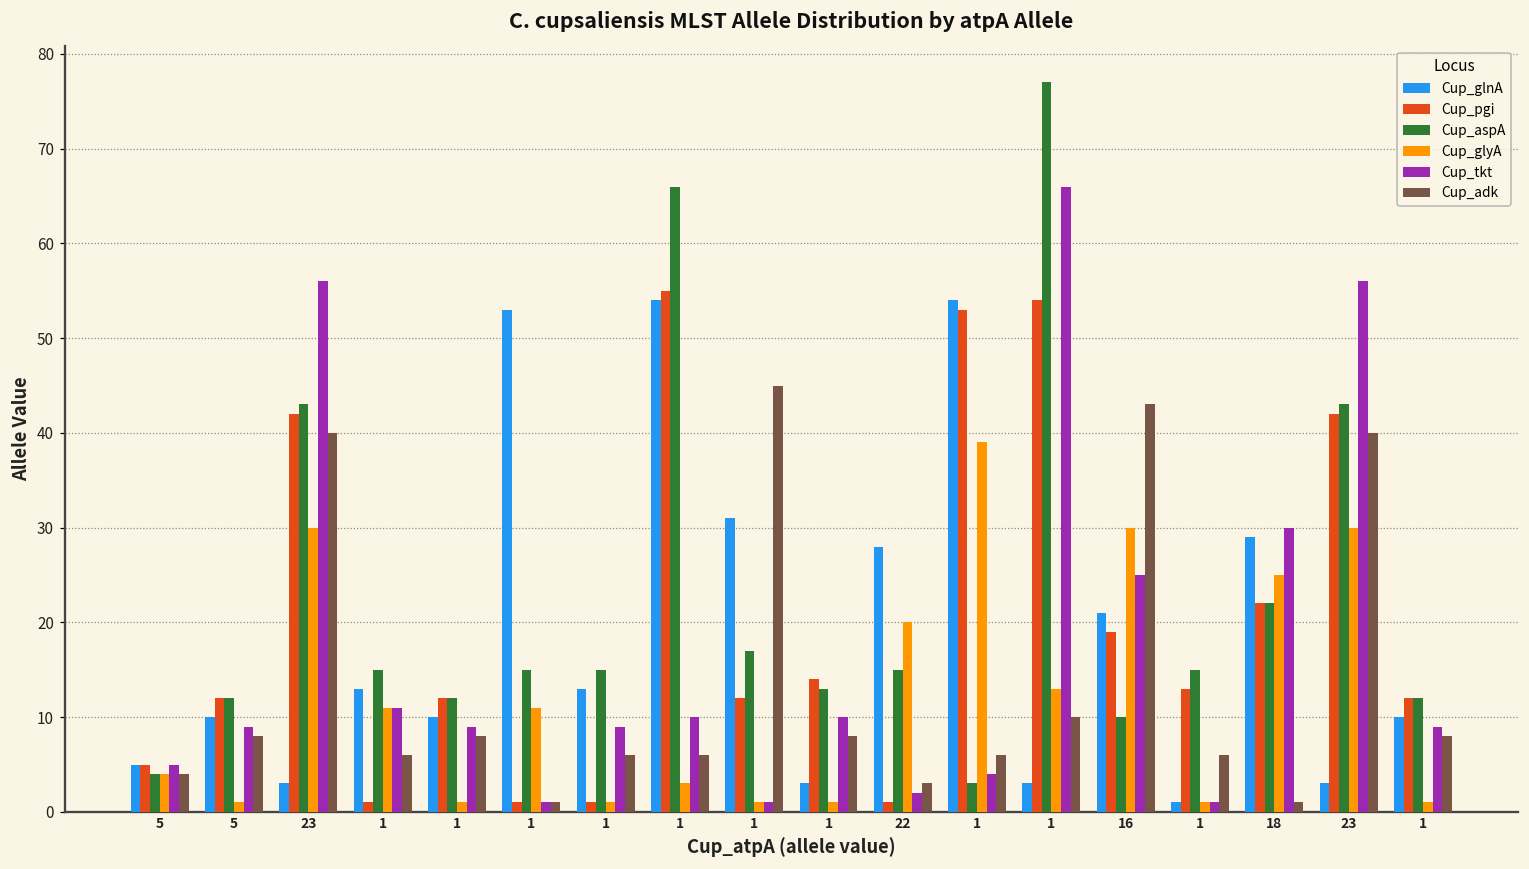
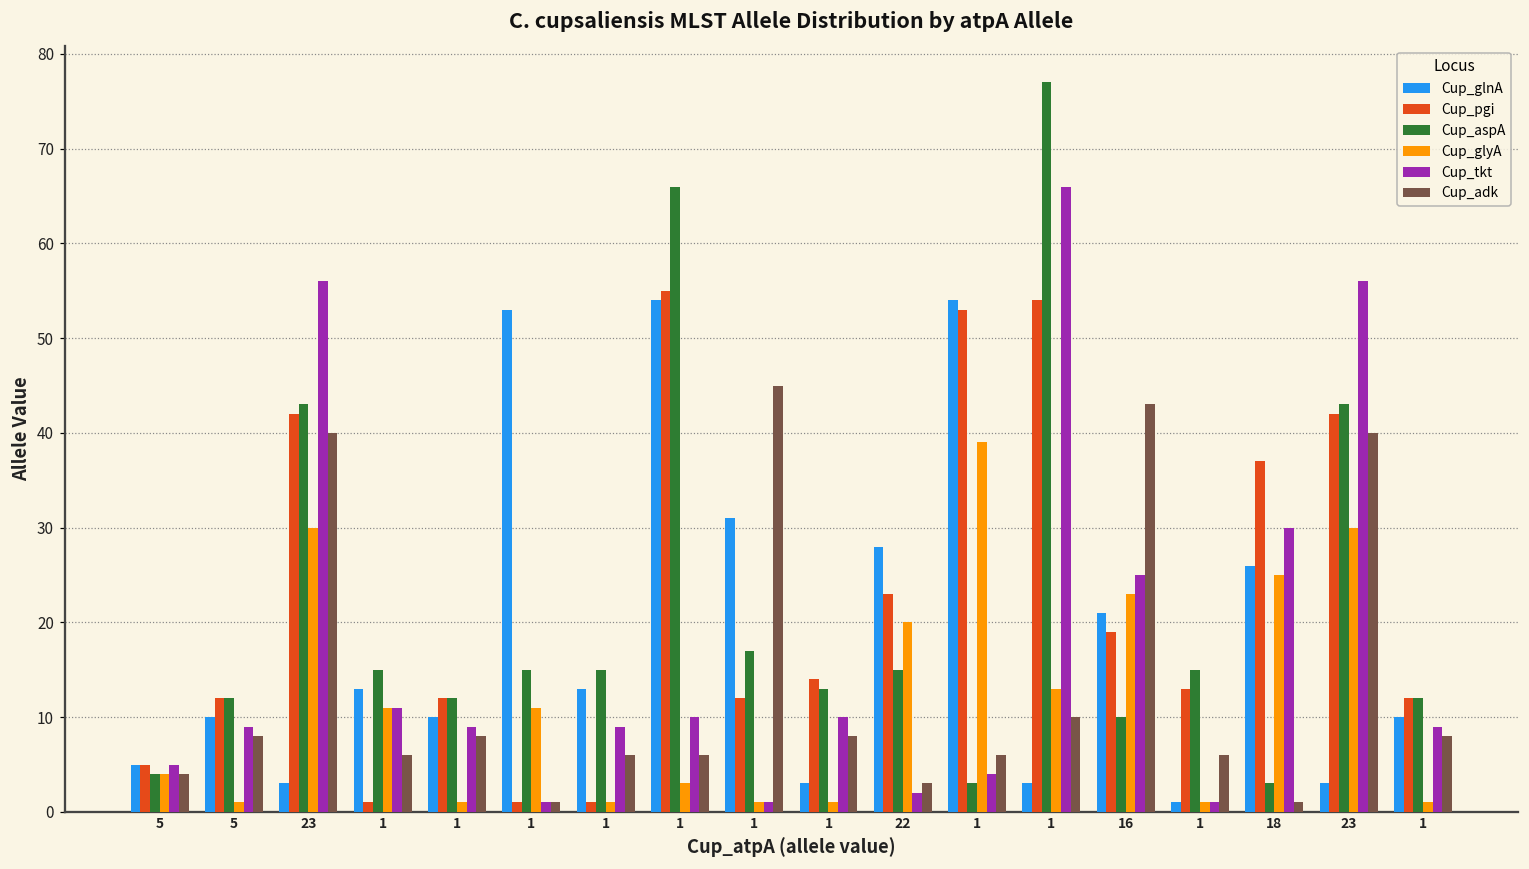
Cup_pgi, 22: 1 -> 23
Cup_glyA, 16: 30 -> 23
Cup_glnA, 18: 29 -> 26
Cup_pgi, 18: 22 -> 37
Cup_aspA, 18: 22 -> 3
